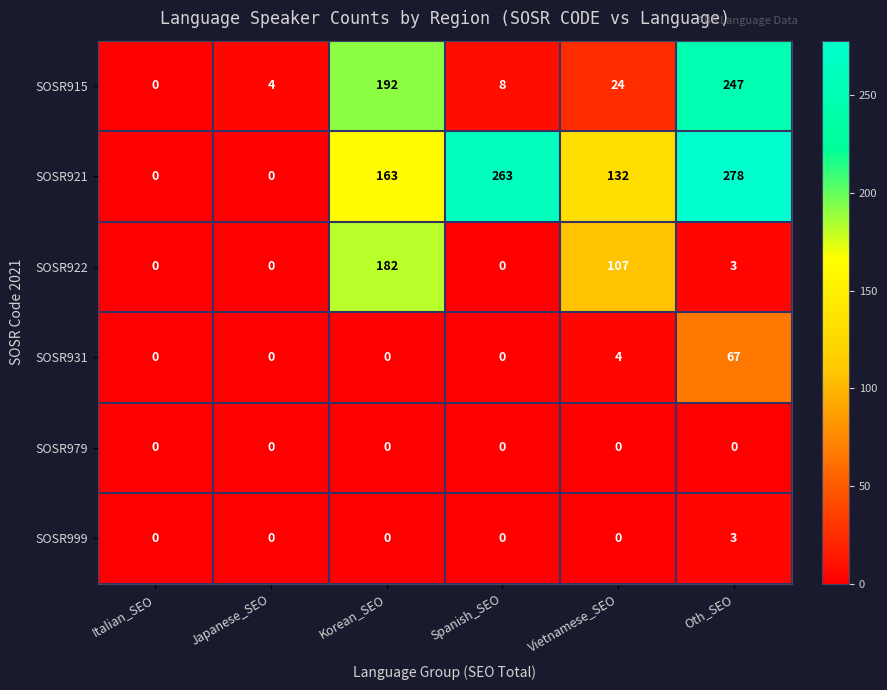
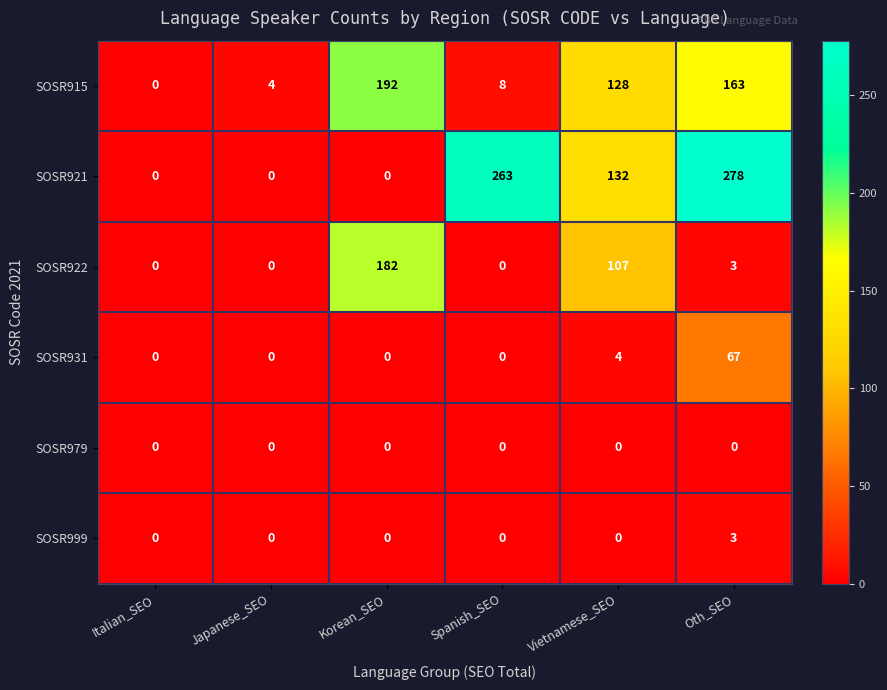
SOSR915, Vietnamese_SEO: 24 -> 128
SOSR915, Oth_SEO: 247 -> 163
SOSR921, Korean_SEO: 163 -> 0
